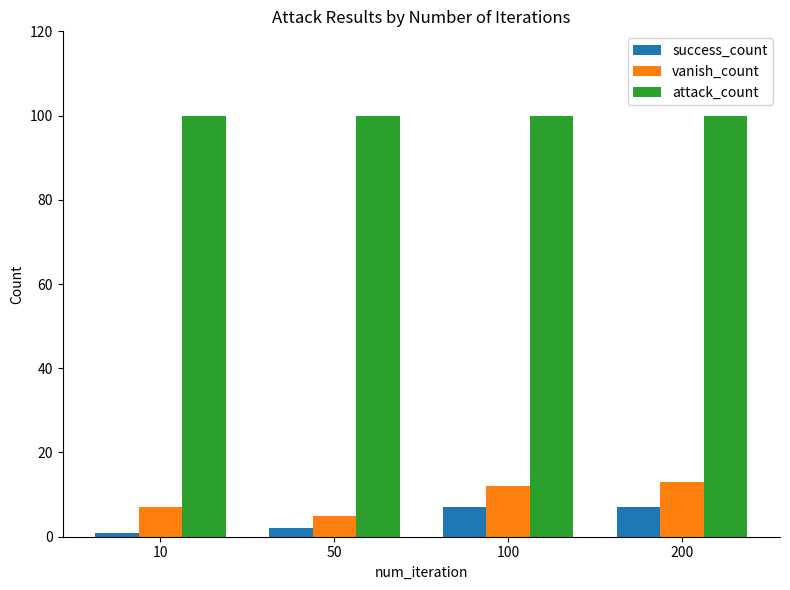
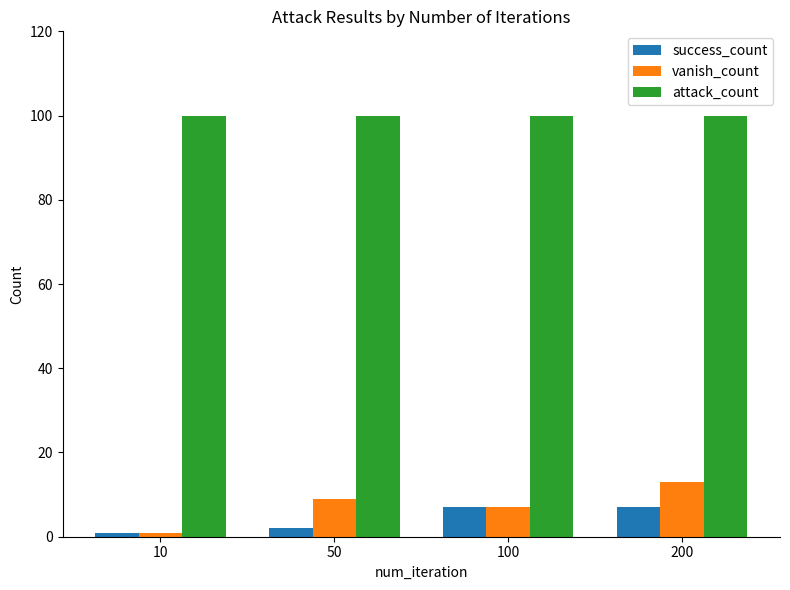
vanish_count, 10: 7 -> 1
vanish_count, 50: 5 -> 9
vanish_count, 100: 12 -> 7
